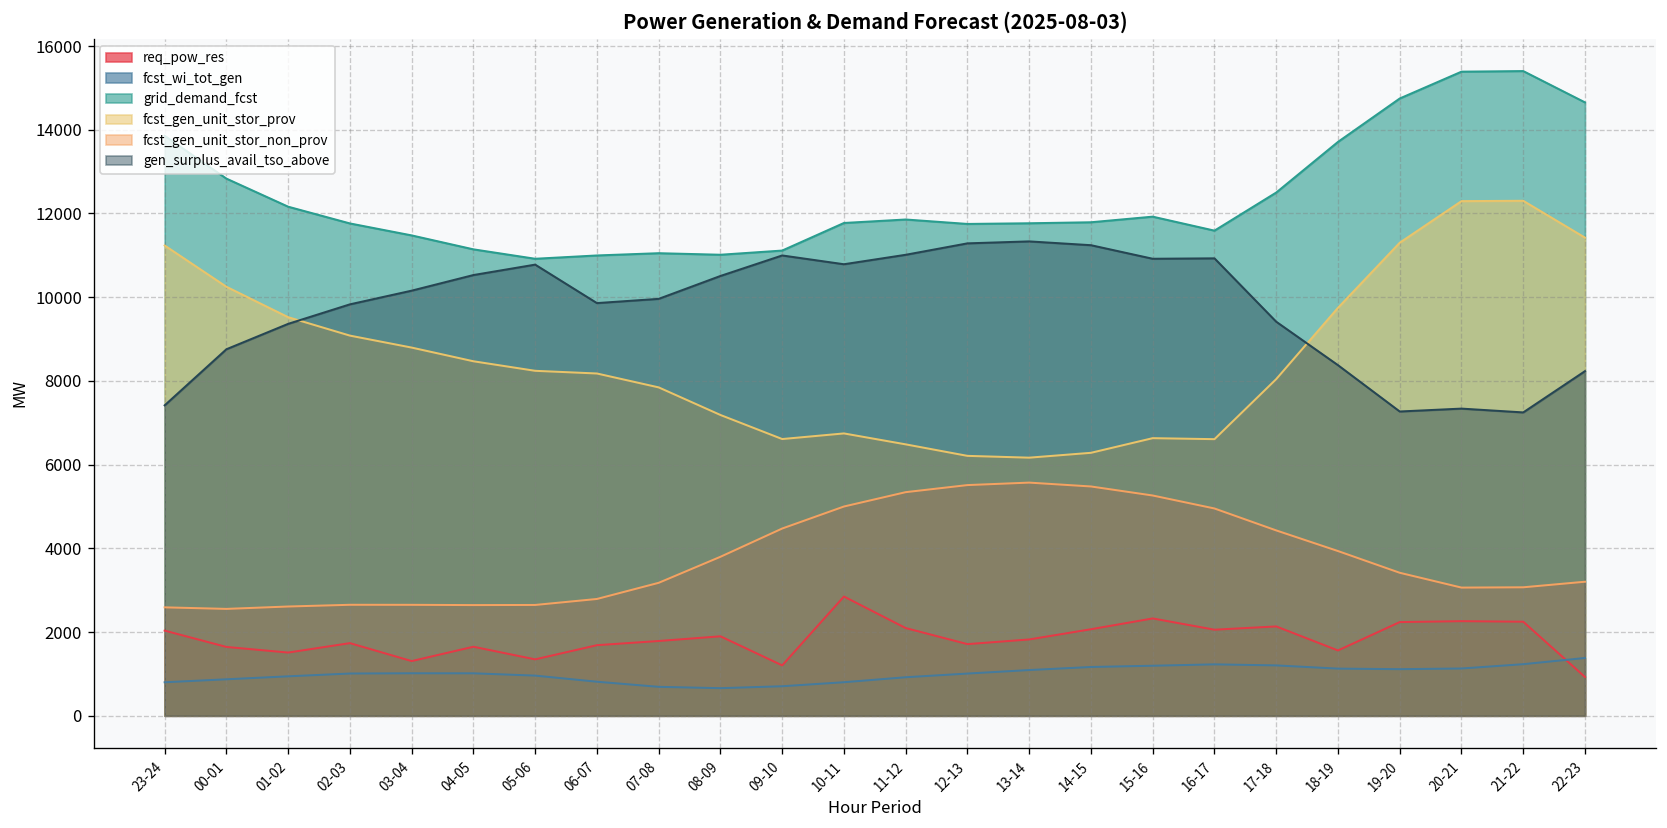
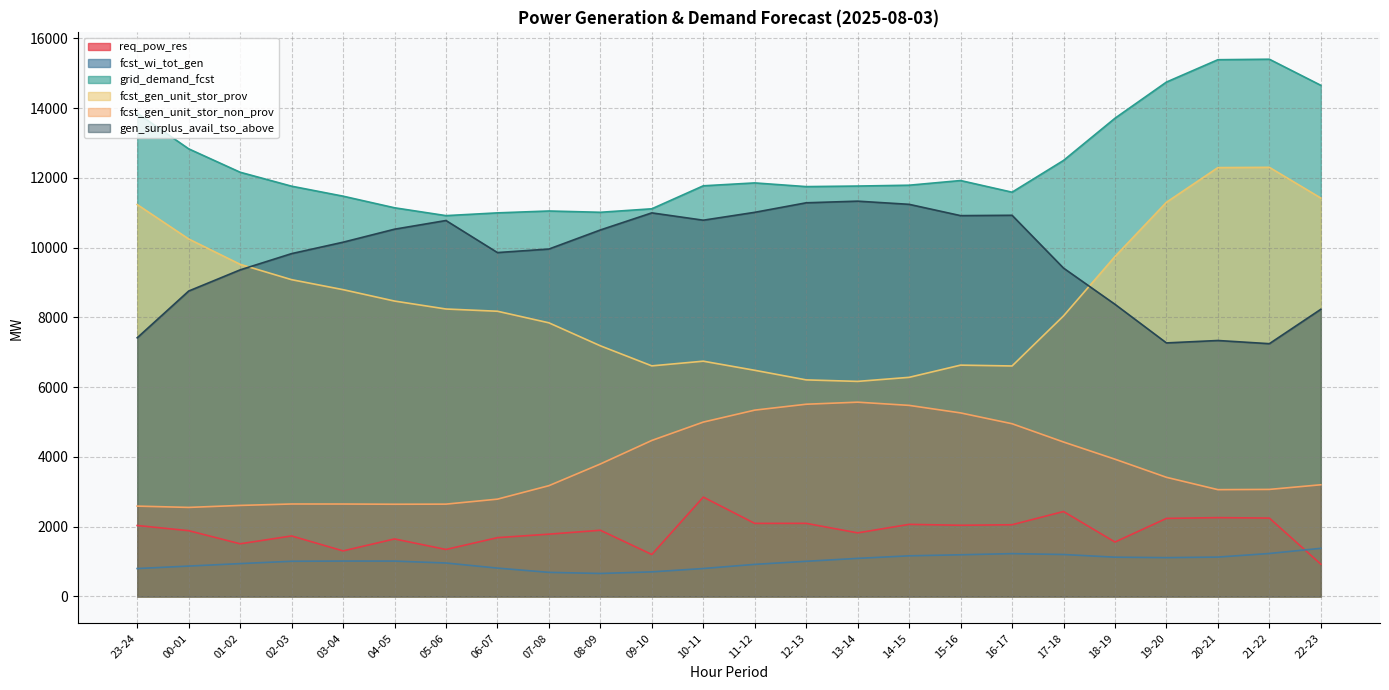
req_pow_res, 00-01: 1600 -> 1900
req_pow_res, 12-13: 1700 -> 2100
req_pow_res, 15-16: 2300 -> 2000
req_pow_res, 17-18: 2100 -> 2400
